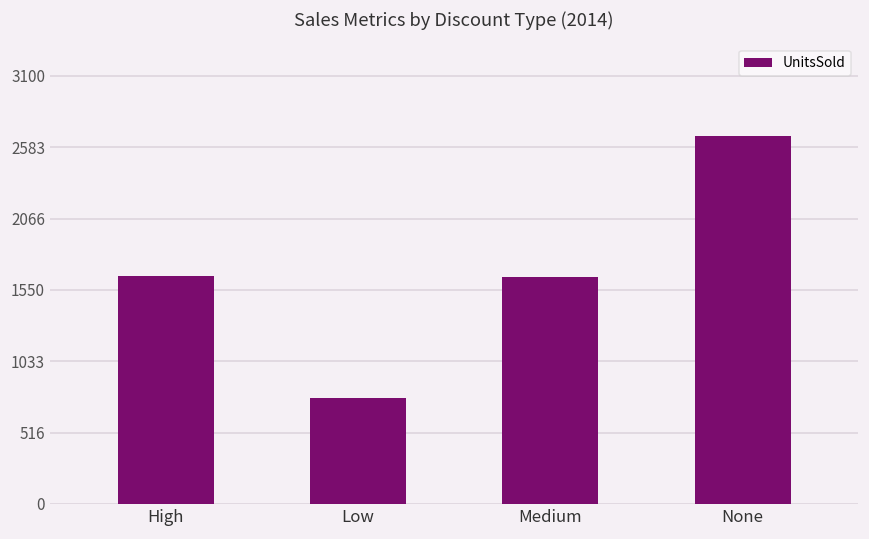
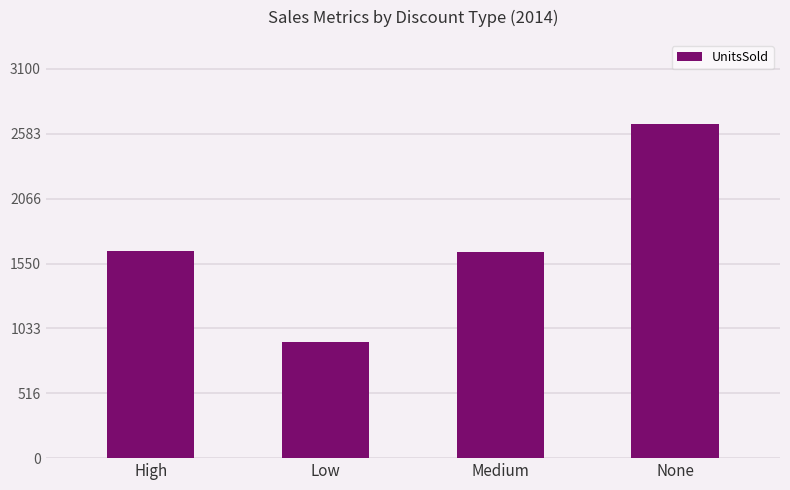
Low: 770 -> 920
